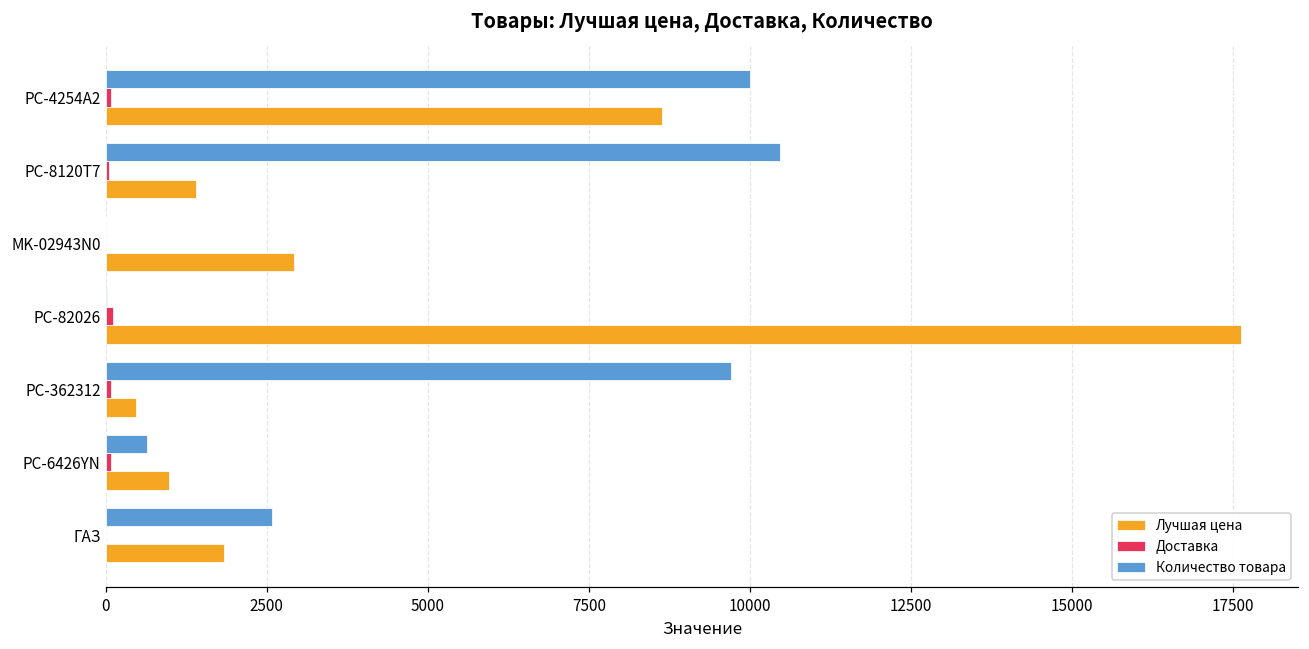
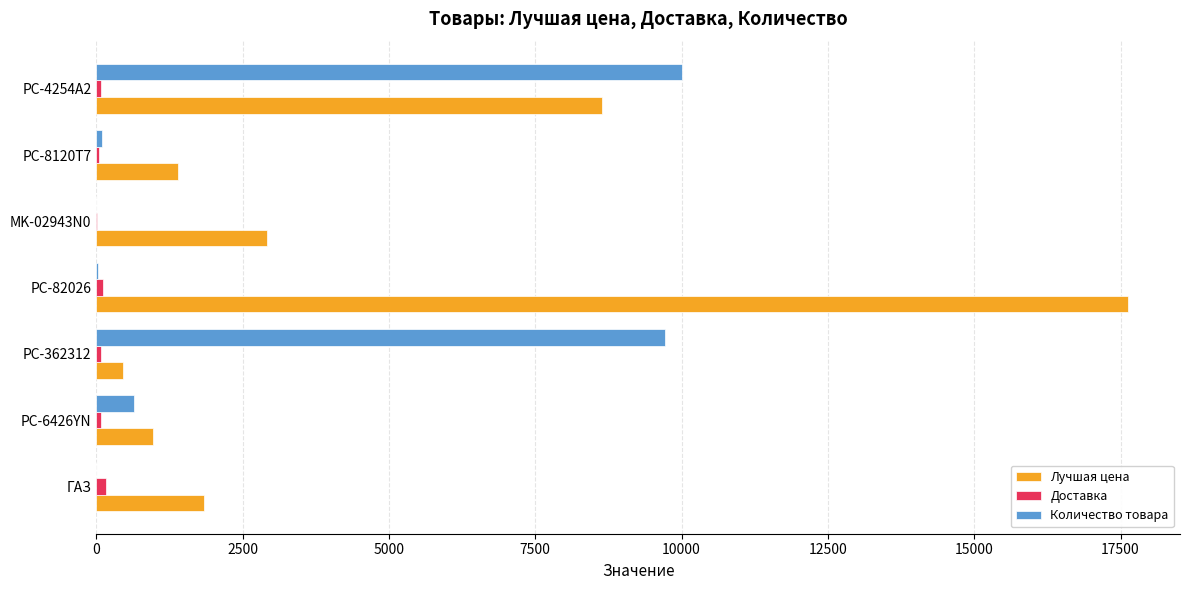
Количество товара, PC-8120T7: 10500 -> 100
Количество товара, ГАЗ: 2600 -> 0
Доставка, ГАЗ: 0 -> 200
